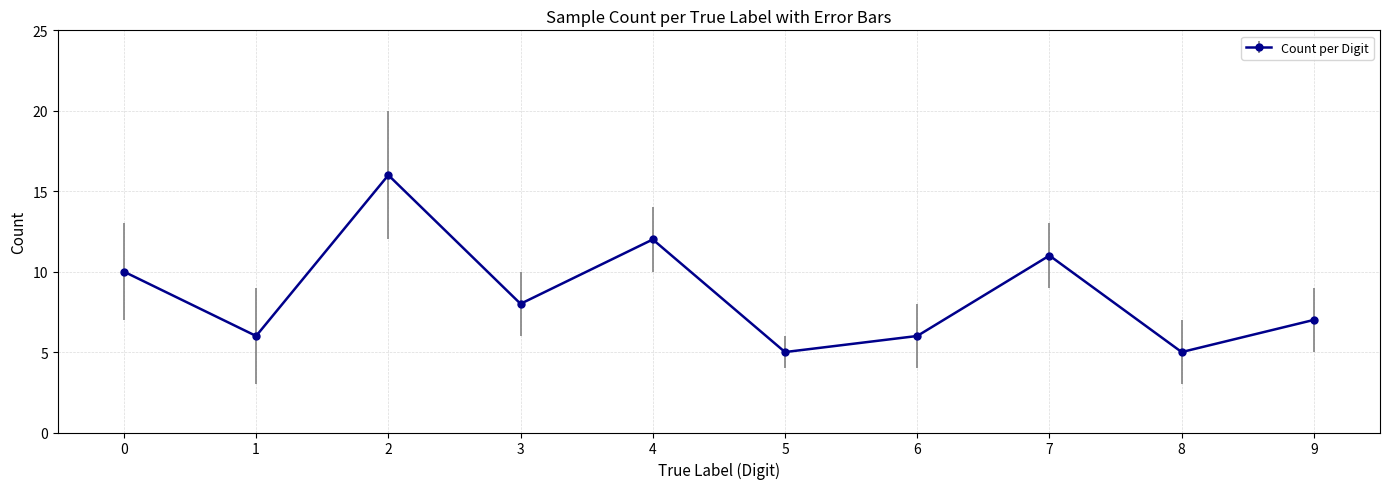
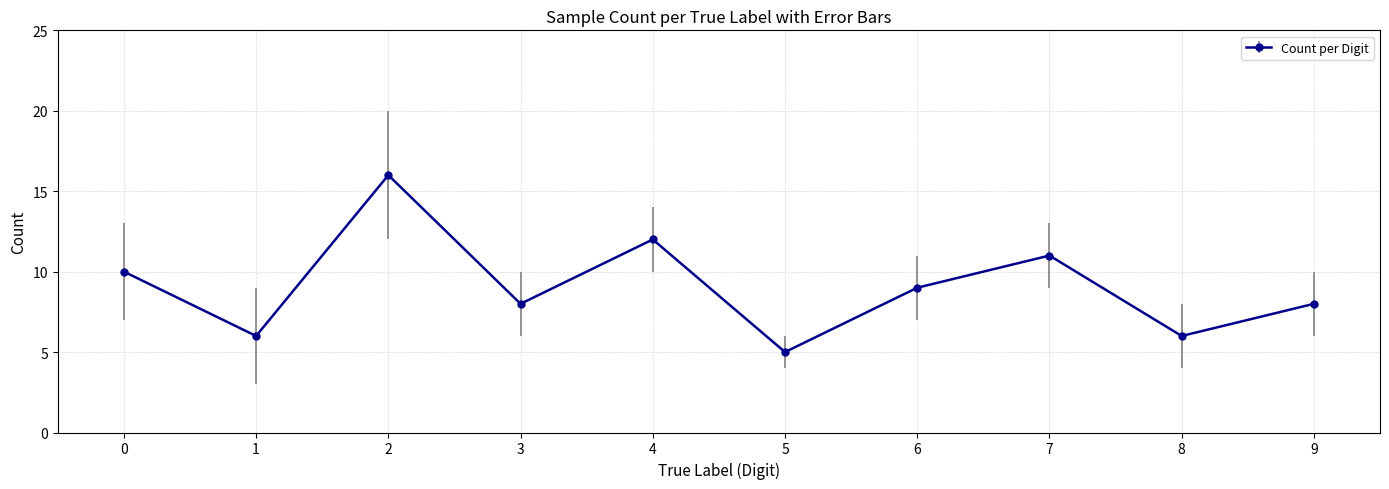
6: 6 -> 9
8: 5 -> 6
9: 7 -> 8
